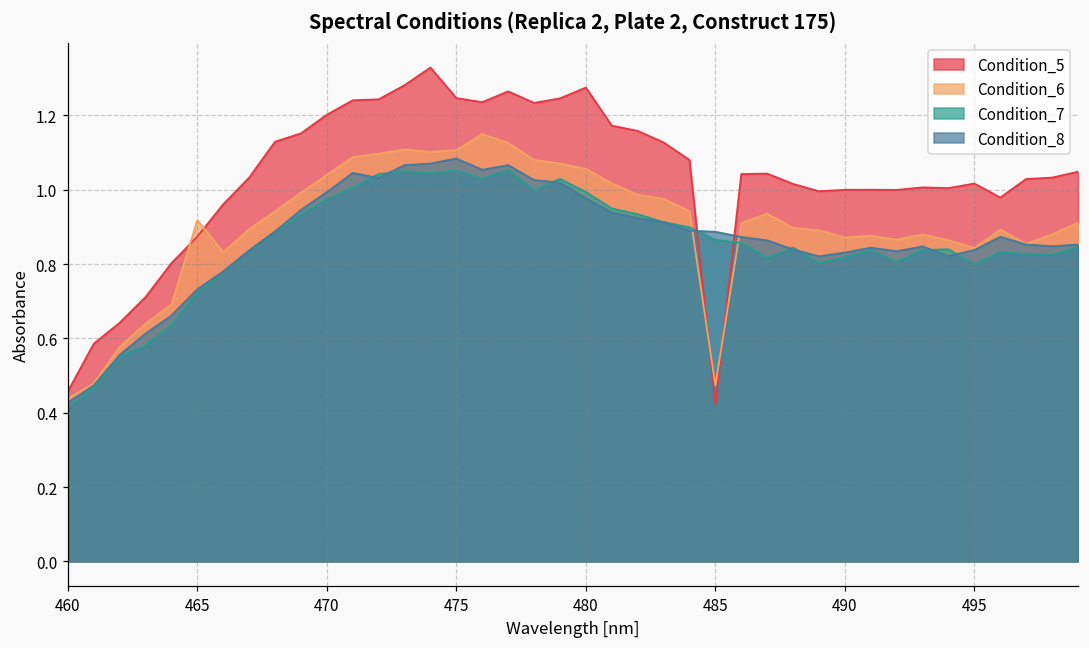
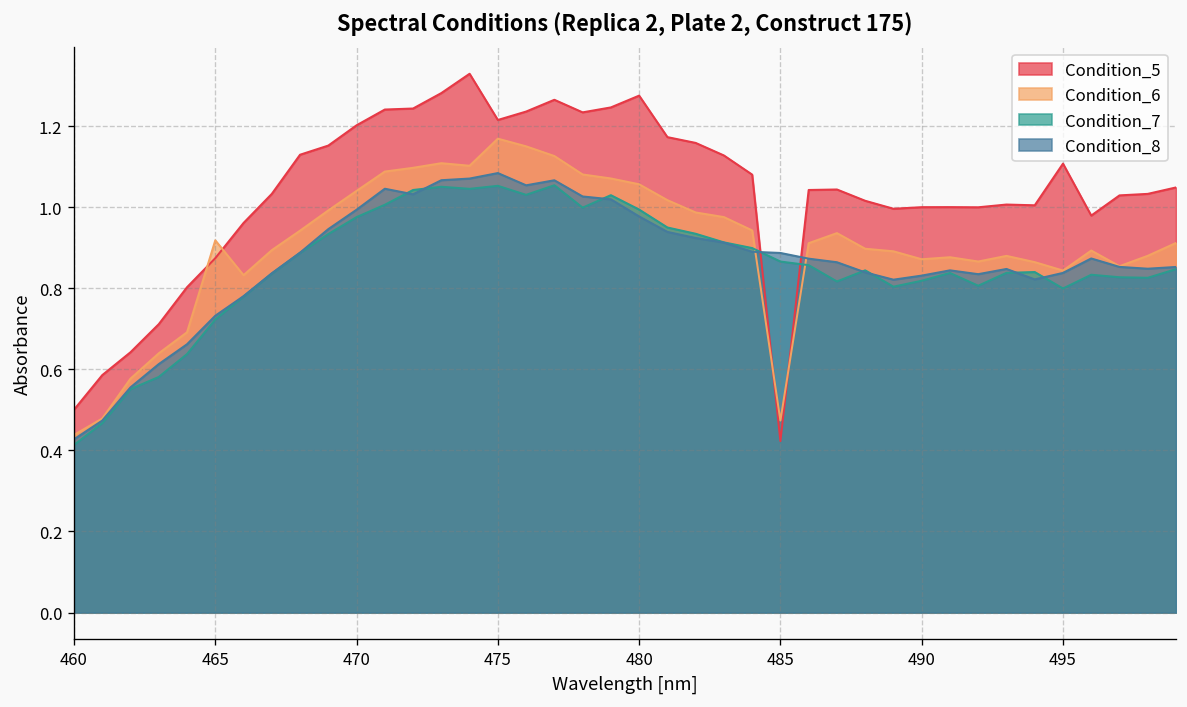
Condition_5, 460: 0.46 -> 0.50
Condition_5, 475: 1.25 -> 1.22
Condition_6, 475: 1.11 -> 1.17
Condition_5, 495: 1.02 -> 1.11
